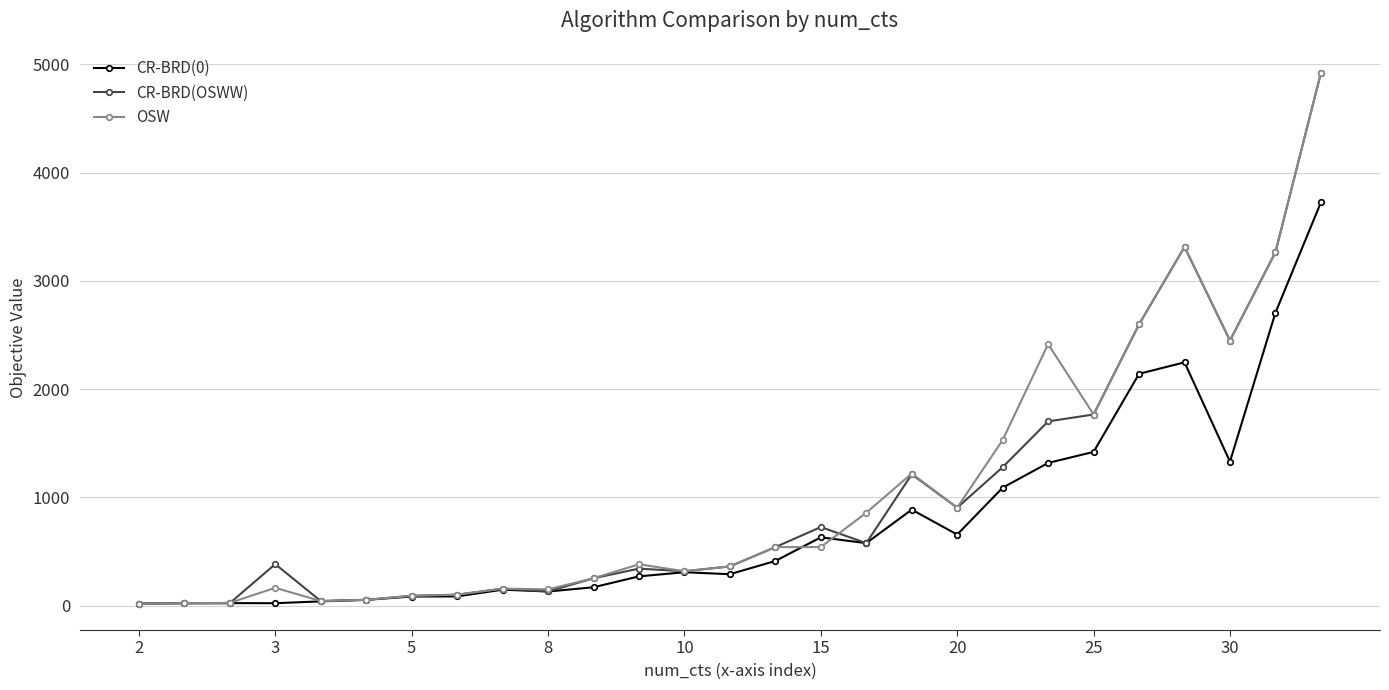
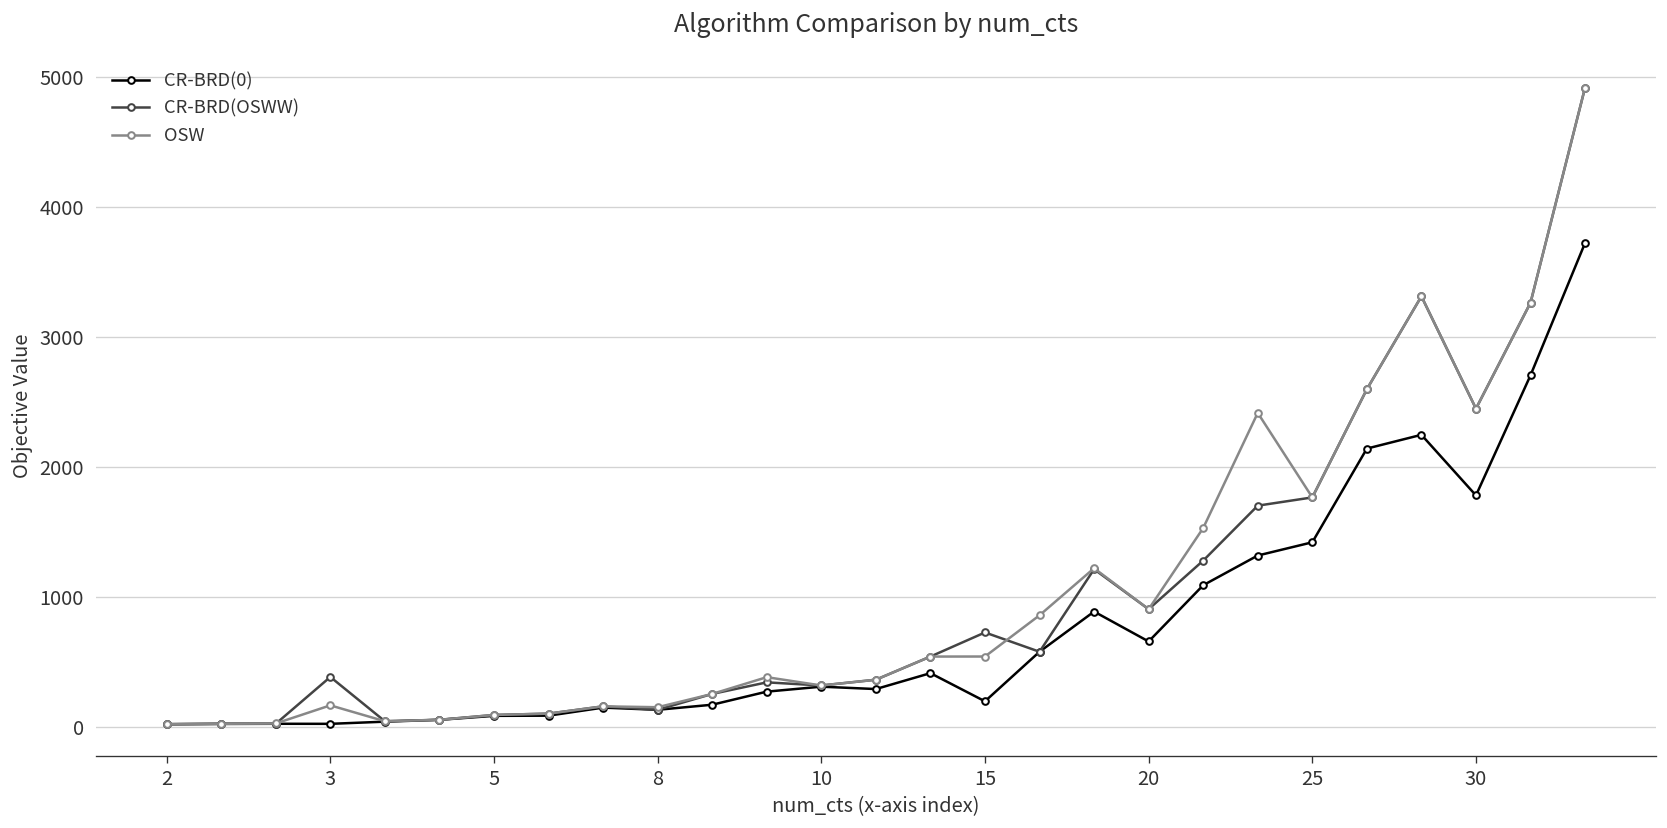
CR-BRD(0), 15: 630 -> 200
CR-BRD(0), 30: 1330 -> 1780
